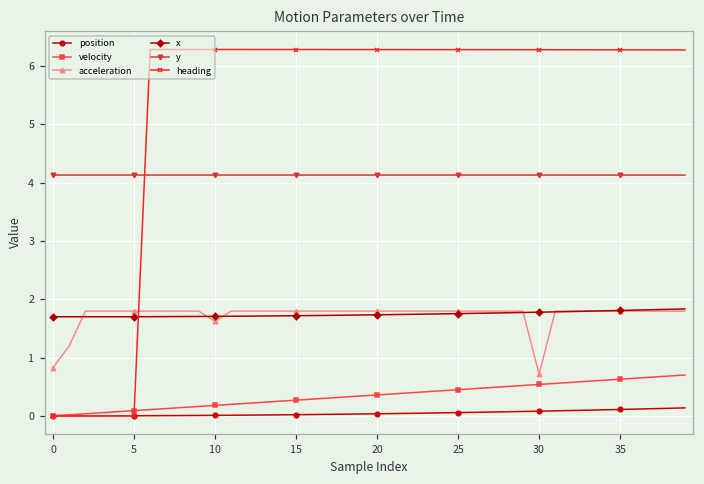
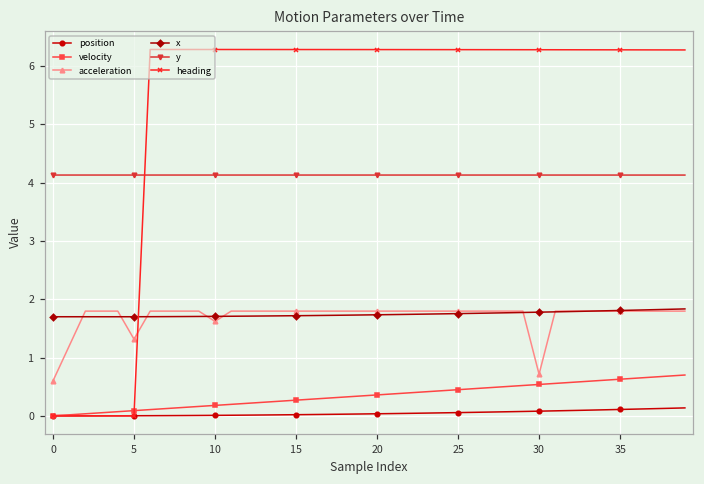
acceleration, 0: 0.8 -> 0.6
acceleration, 5: 1.8 -> 1.3
